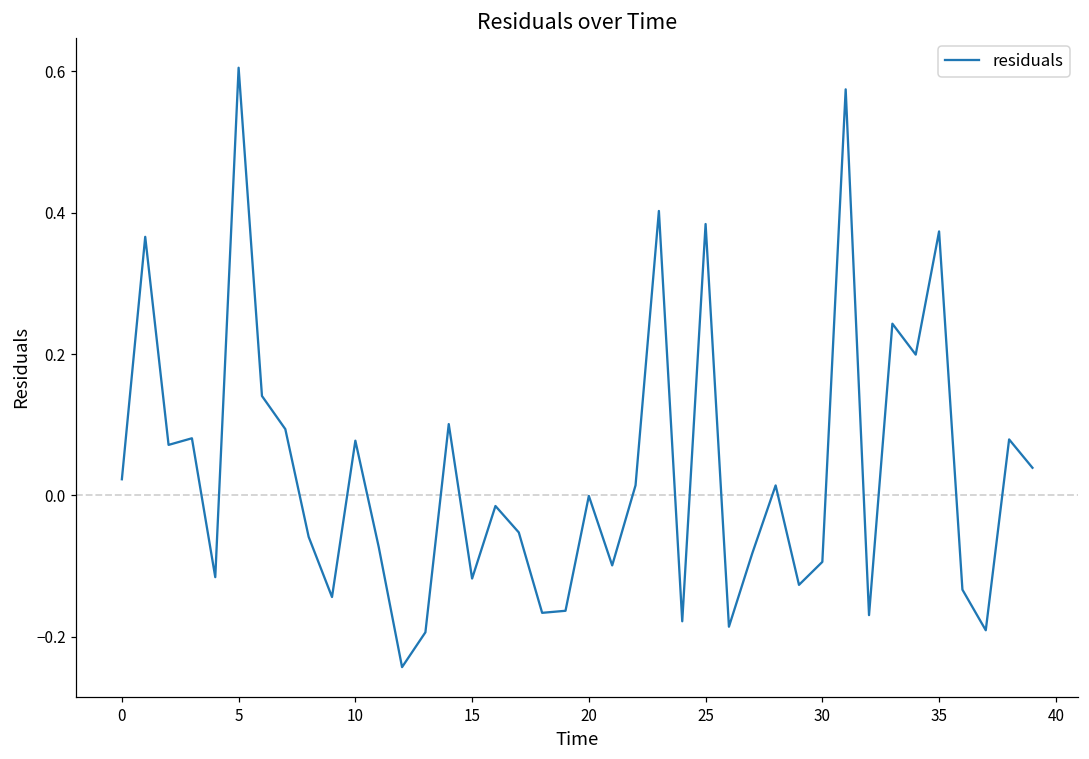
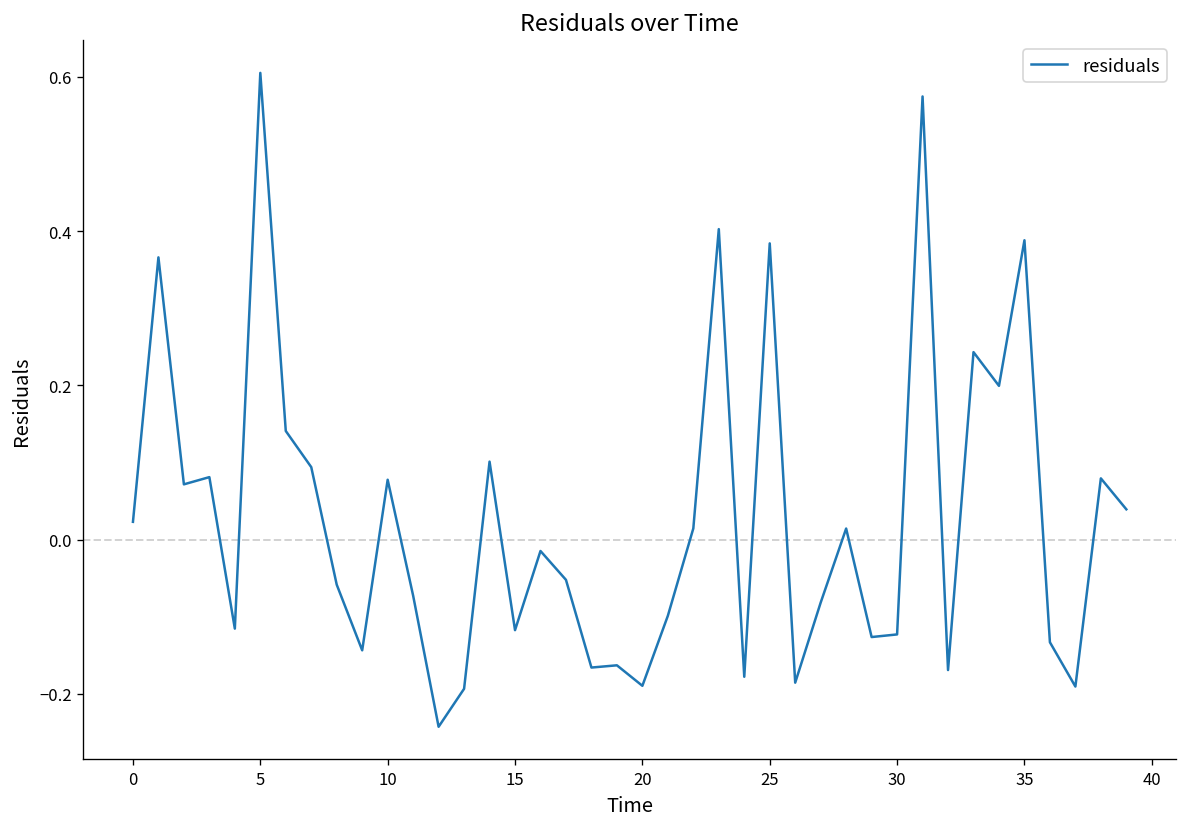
20: 0.00 -> -0.19
30: -0.09 -> -0.12
35: 0.37 -> 0.39
